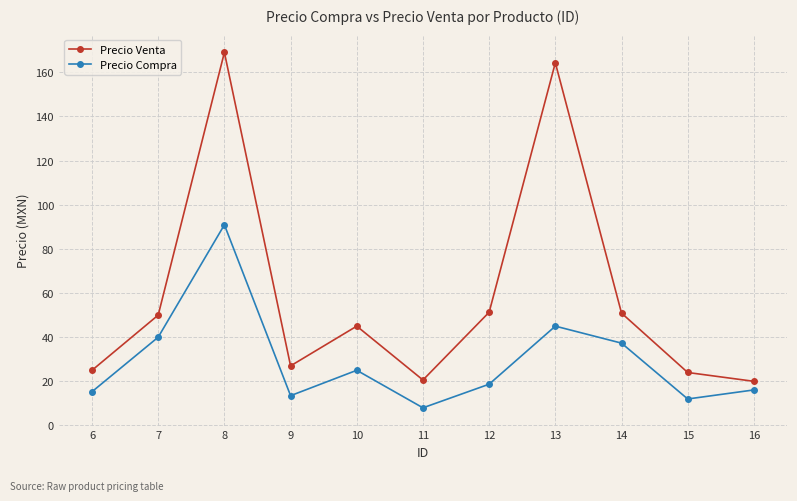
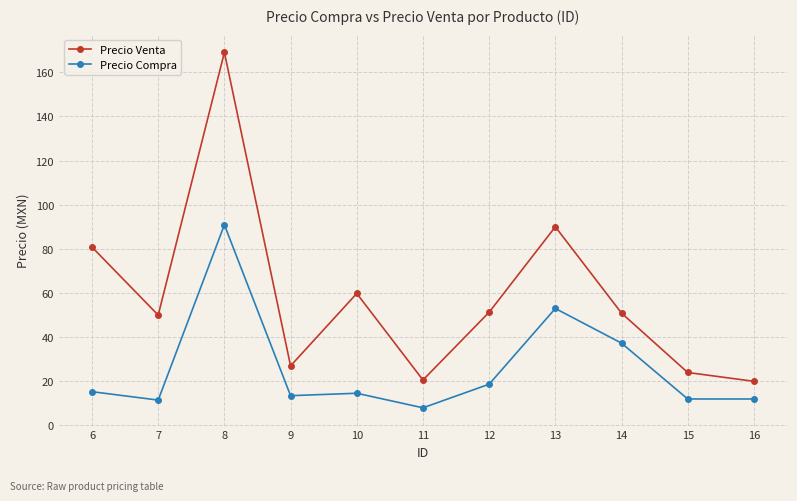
Precio Venta, 6: 25 -> 81
Precio Compra, 7: 40 -> 12
Precio Venta, 10: 45 -> 60
Precio Compra, 10: 25 -> 15
Precio Venta, 13: 164 -> 90
Precio Compra, 13: 45 -> 53
Precio Compra, 16: 16 -> 12
